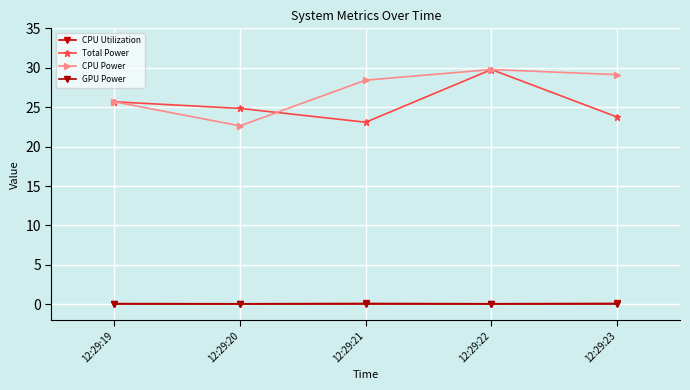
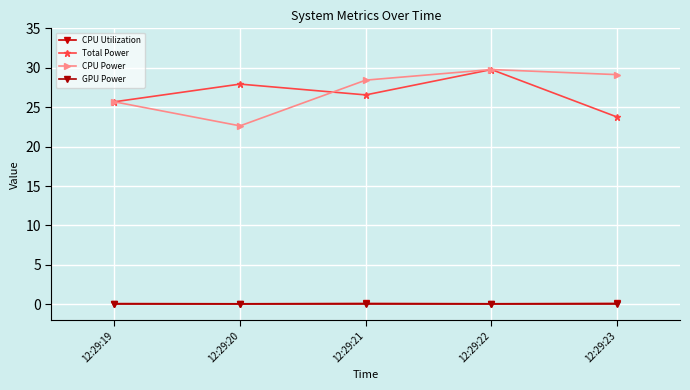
Total Power, 12:29:20: 25 -> 28
Total Power, 12:29:21: 23 -> 27
